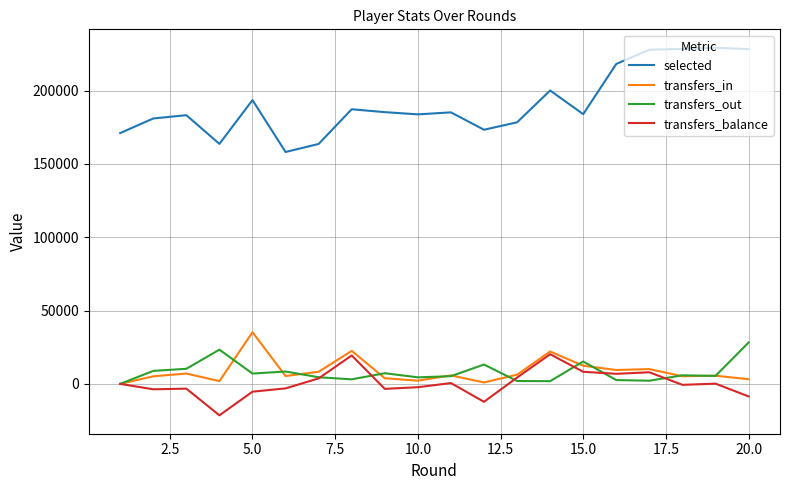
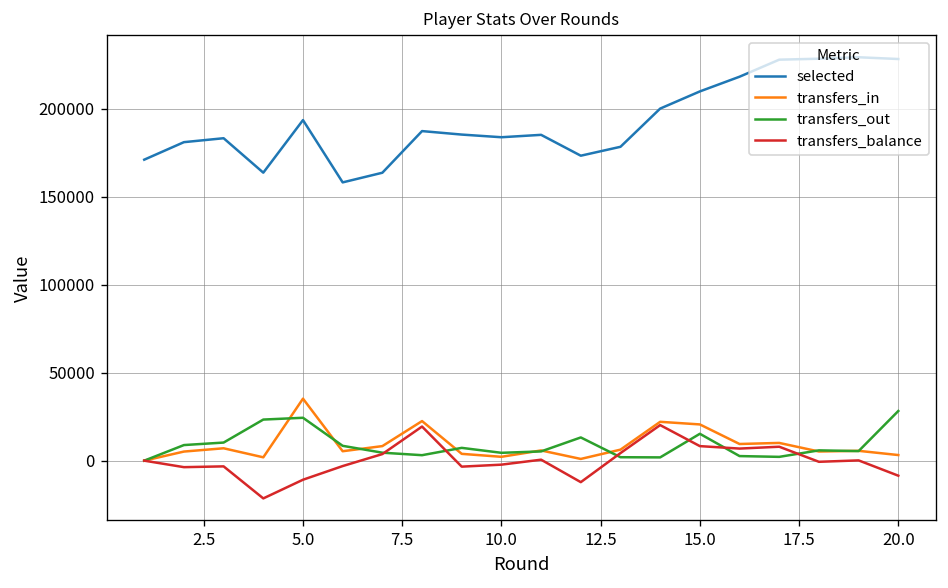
transfers_out, 5.0: 7000 -> 24000
transfers_balance, 5.0: -5000 -> -11000
selected, 15.0: 184000 -> 210000
transfers_in, 15.0: 12000 -> 21000
